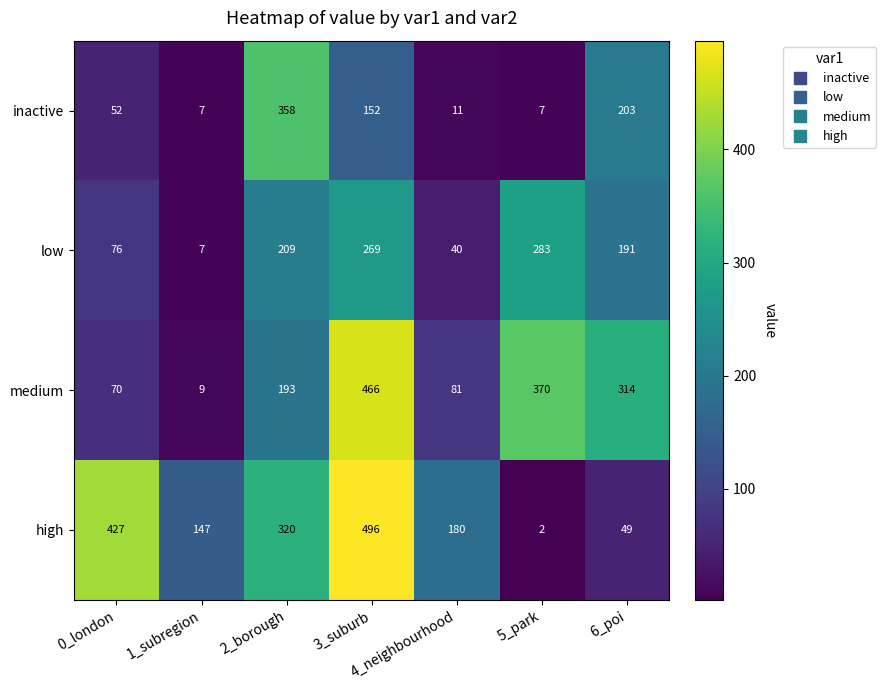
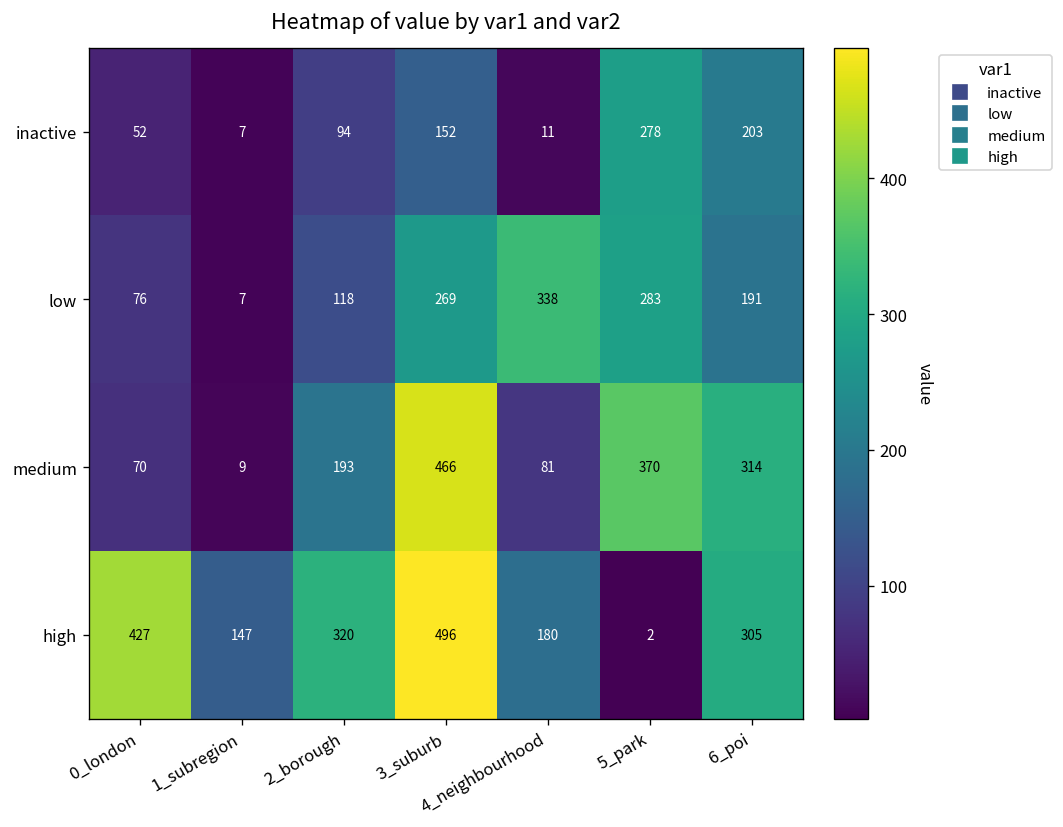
inactive, 2_borough: 358 -> 94
inactive, 5_park: 7 -> 278
low, 2_borough: 209 -> 118
low, 4_neighbourhood: 40 -> 338
high, 6_poi: 49 -> 305
